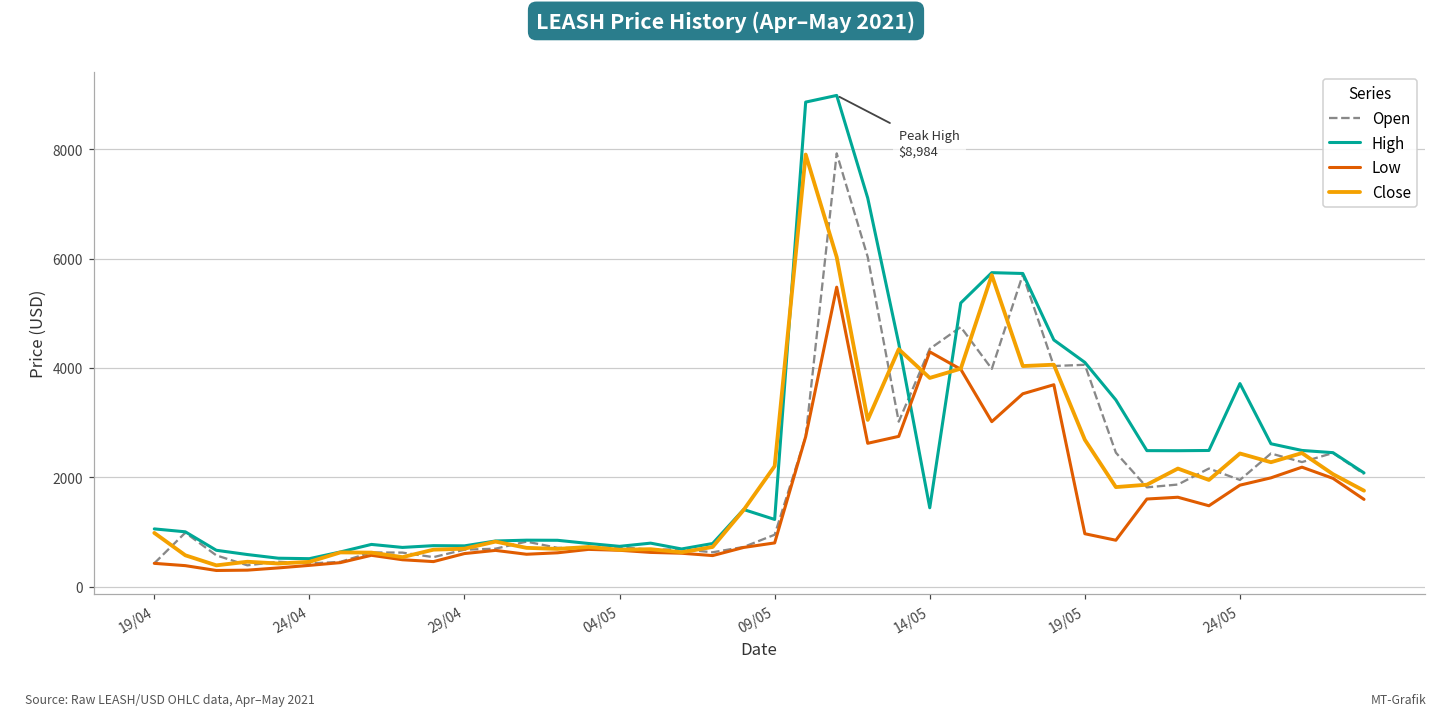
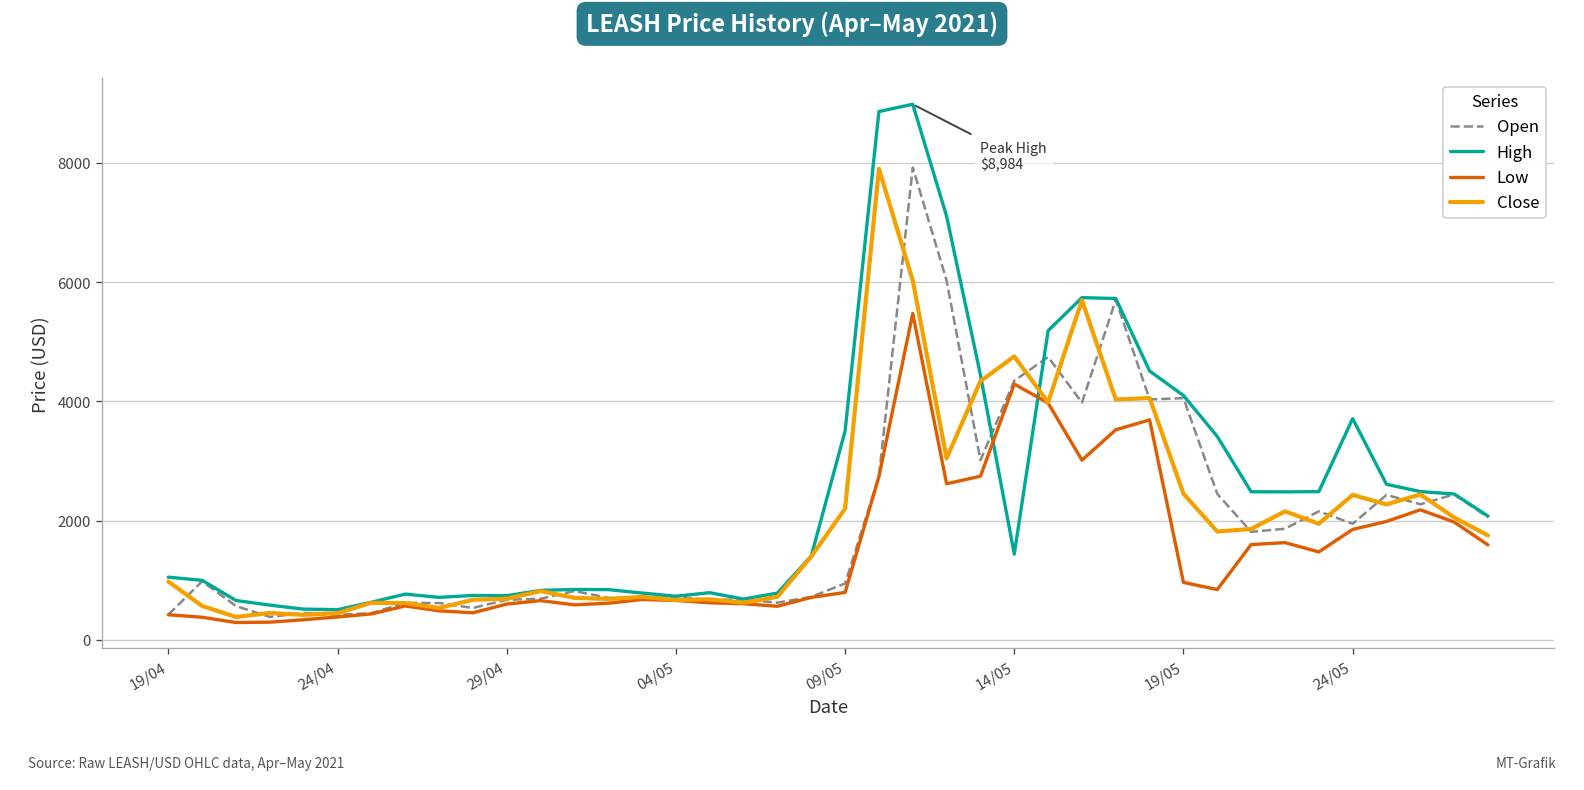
High, 09/05: 1200 -> 3500
Close, 14/05: 3800 -> 4800
Close, 19/05: 2700 -> 2500
